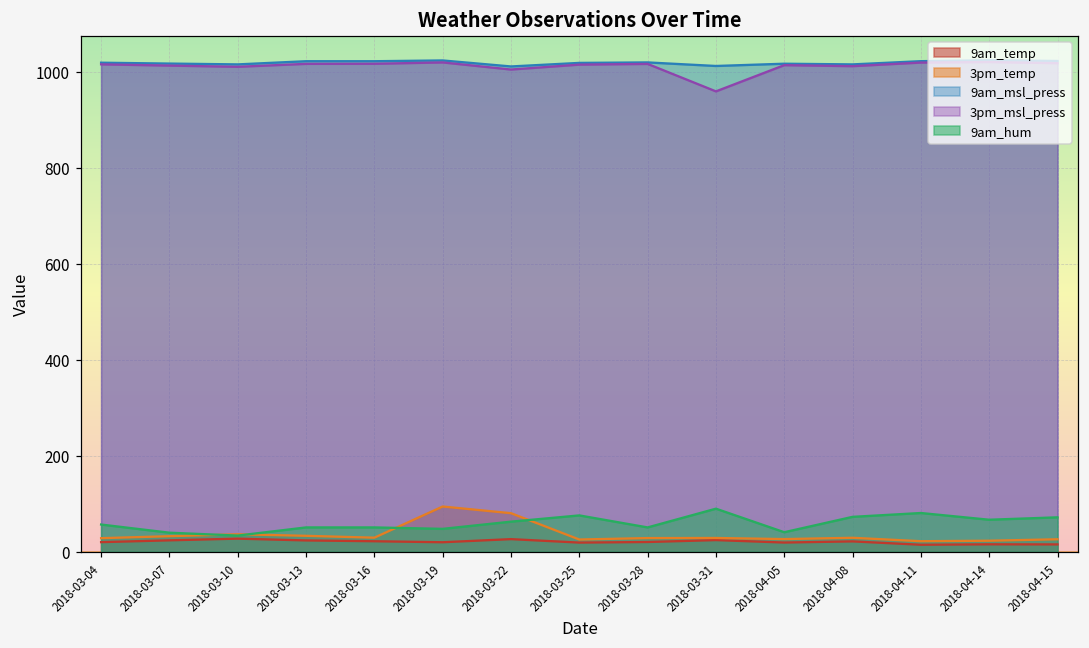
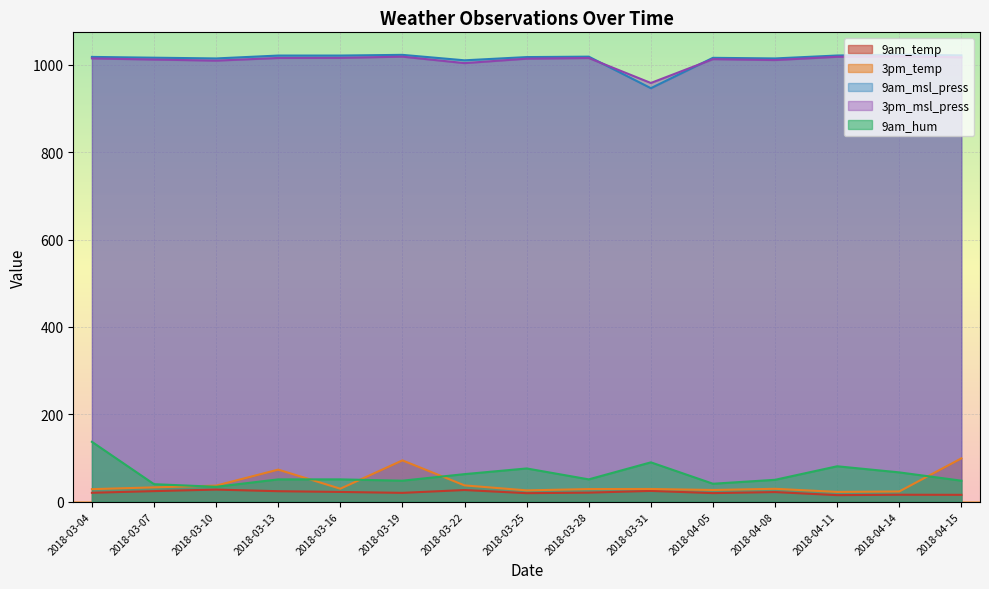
9am_hum, 2018-03-04: 60 -> 140
3pm_temp, 2018-03-13: 30 -> 70
3pm_temp, 2018-03-22: 80 -> 40
9am_msl_press, 2018-03-31: 1010 -> 950
9am_hum, 2018-04-08: 70 -> 50
3pm_temp, 2018-04-15: 30 -> 100
9am_hum, 2018-04-15: 70 -> 50
